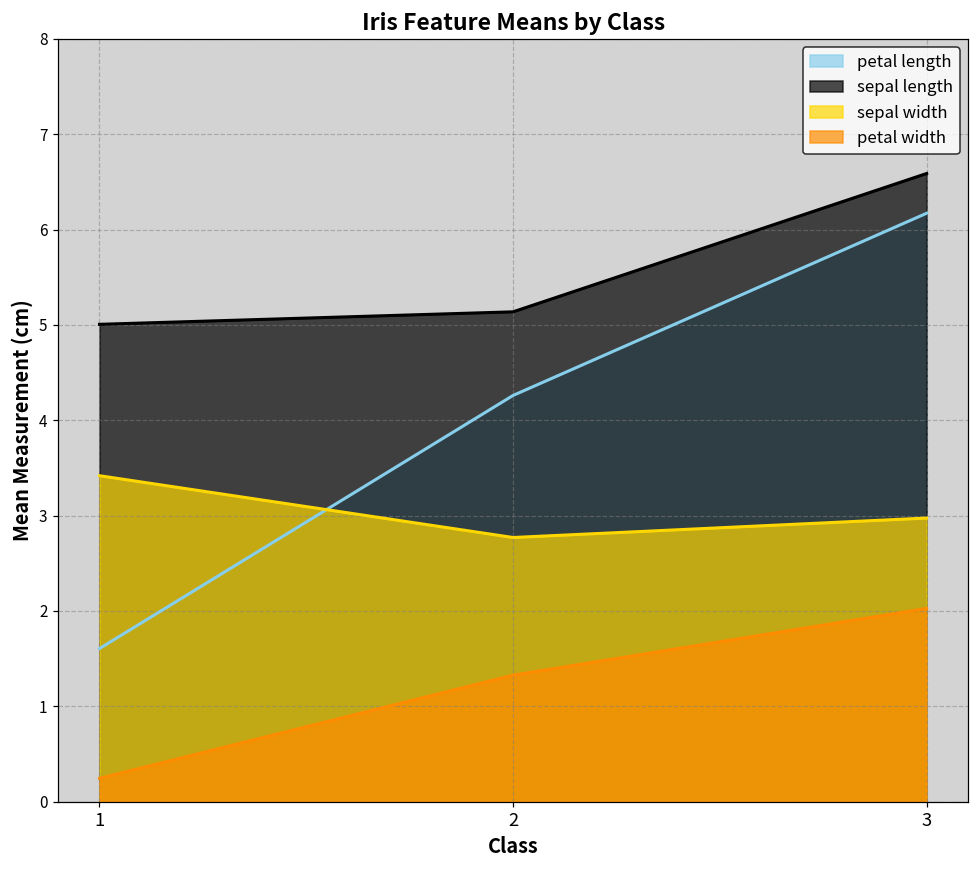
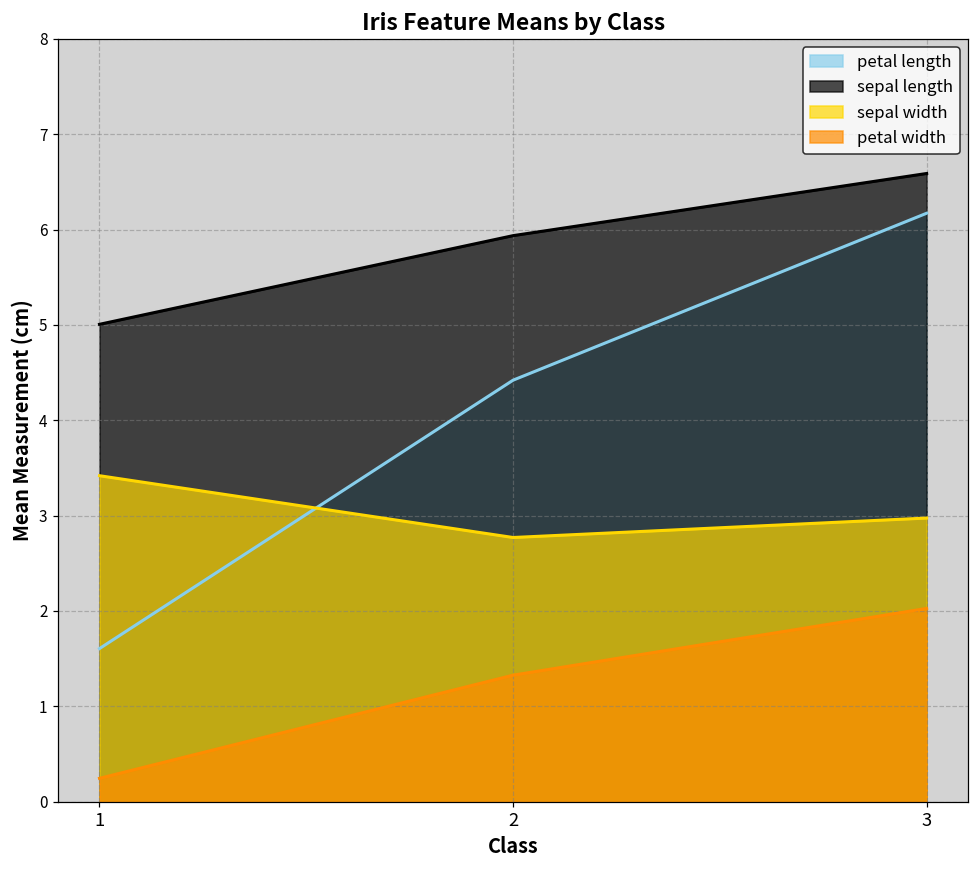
petal length, 2: 4.3 -> 4.4
sepal length, 2: 5.1 -> 5.9
